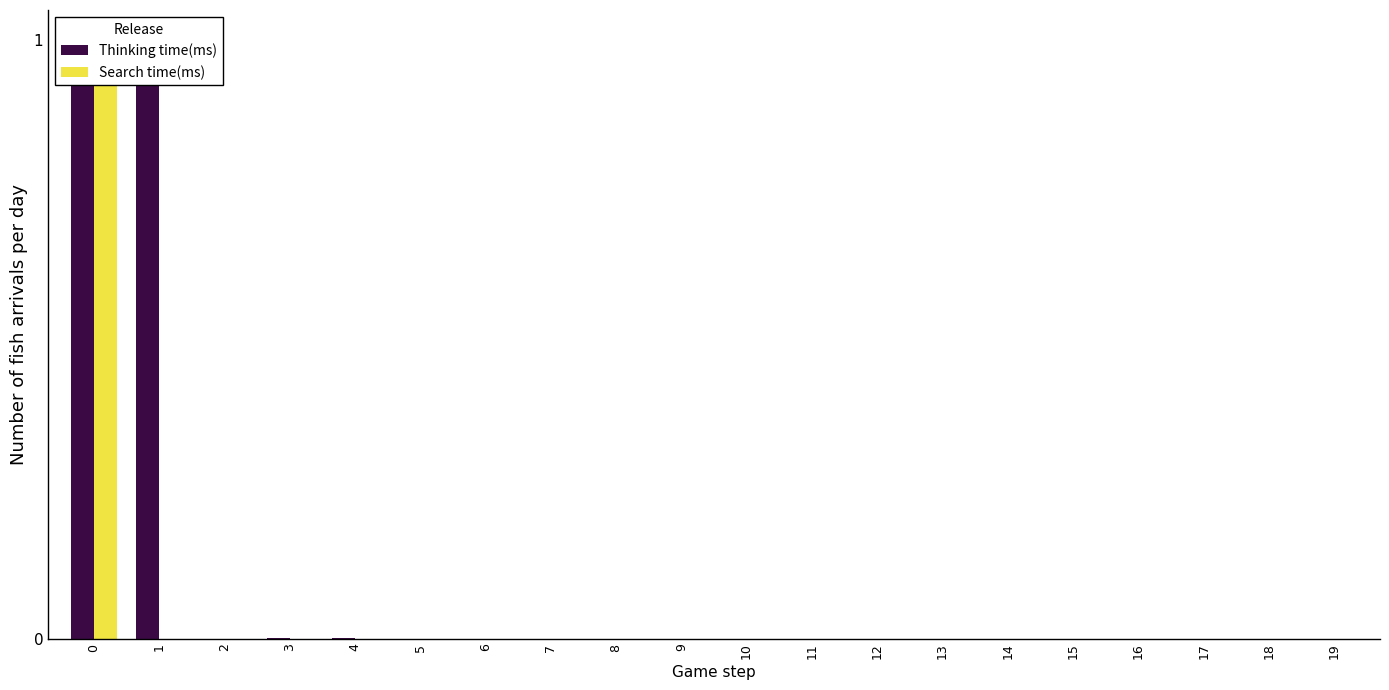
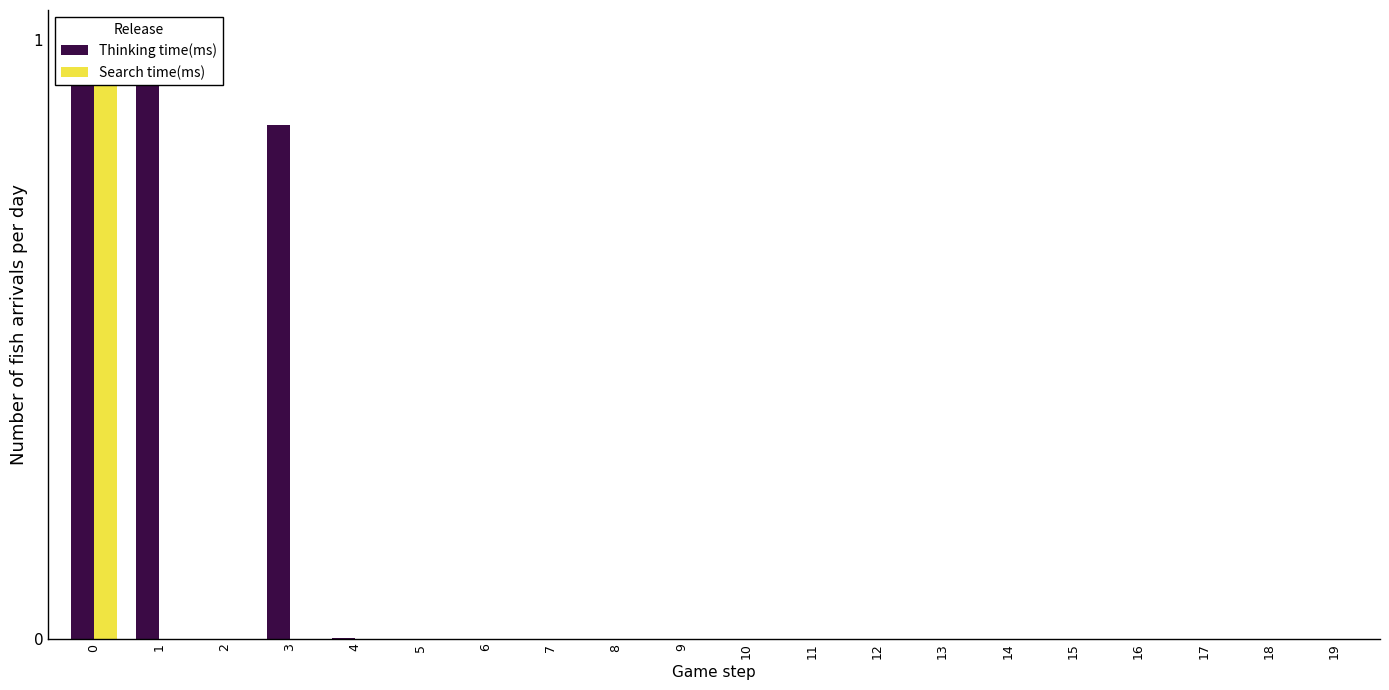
Thinking time(ms), 3: 0.00 -> 0.86
